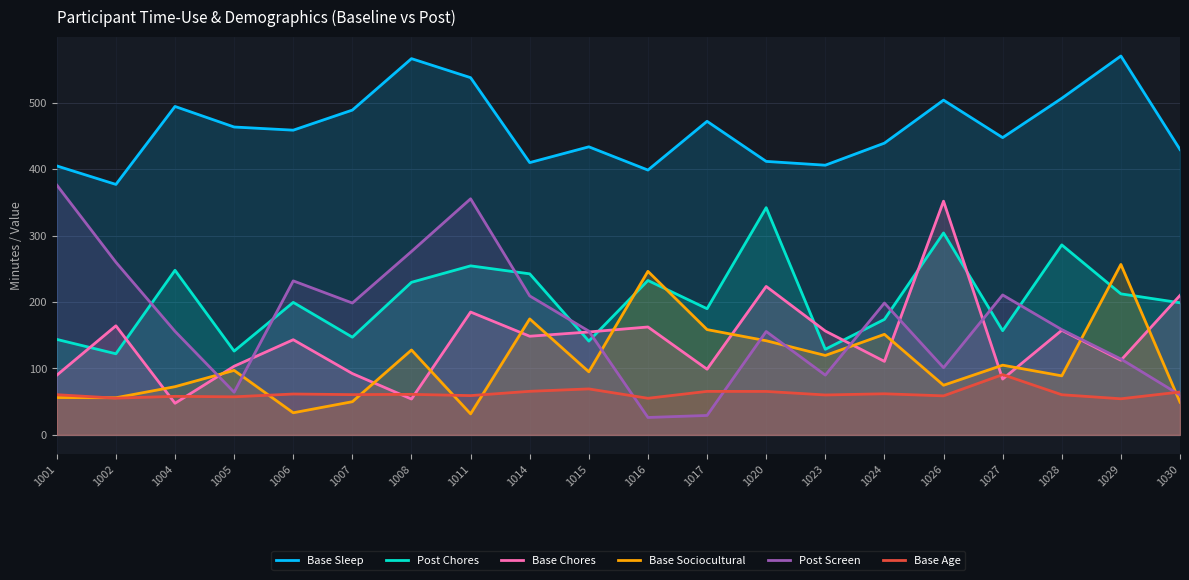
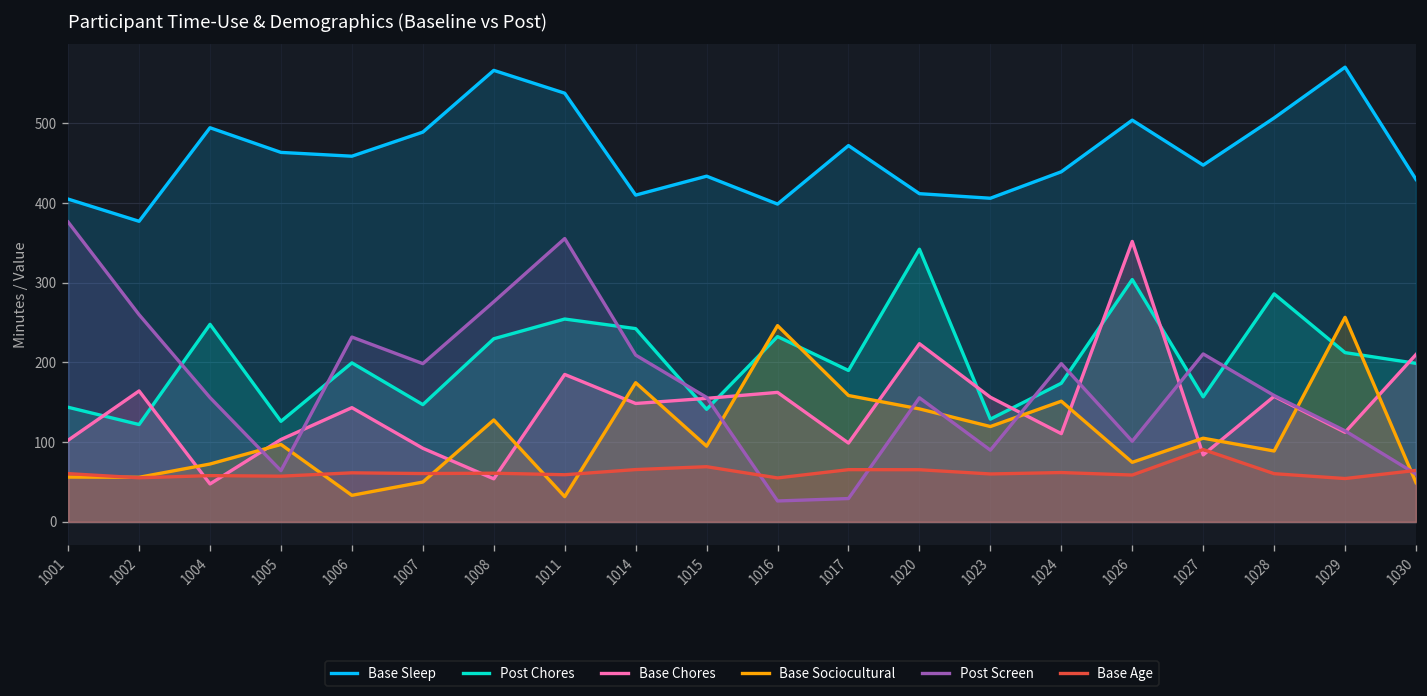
Base Chores, 1001: 90 -> 100
